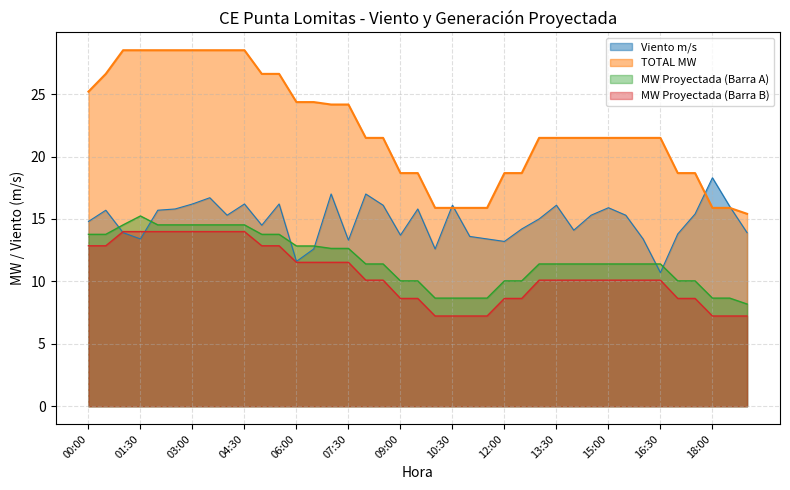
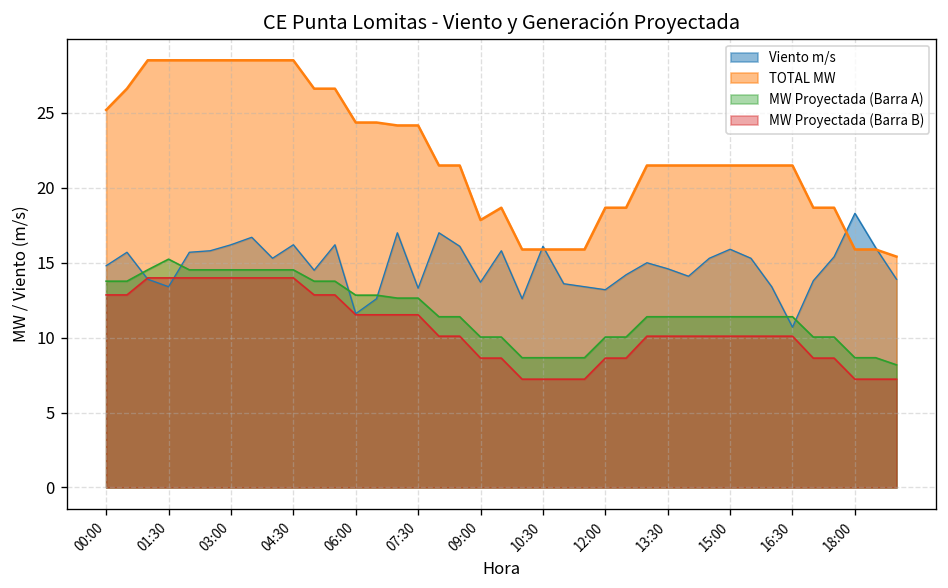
TOTAL MW, 09:00: 18.7 -> 17.9
Viento m/s, 13:30: 16.1 -> 14.6
